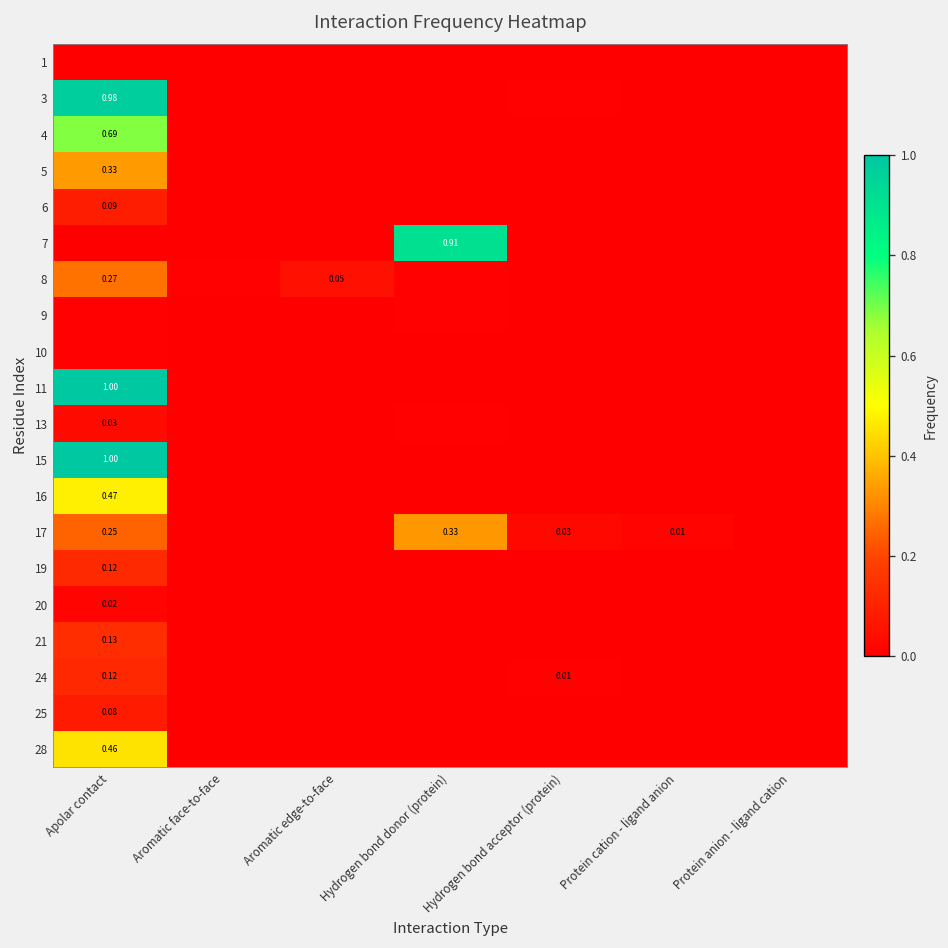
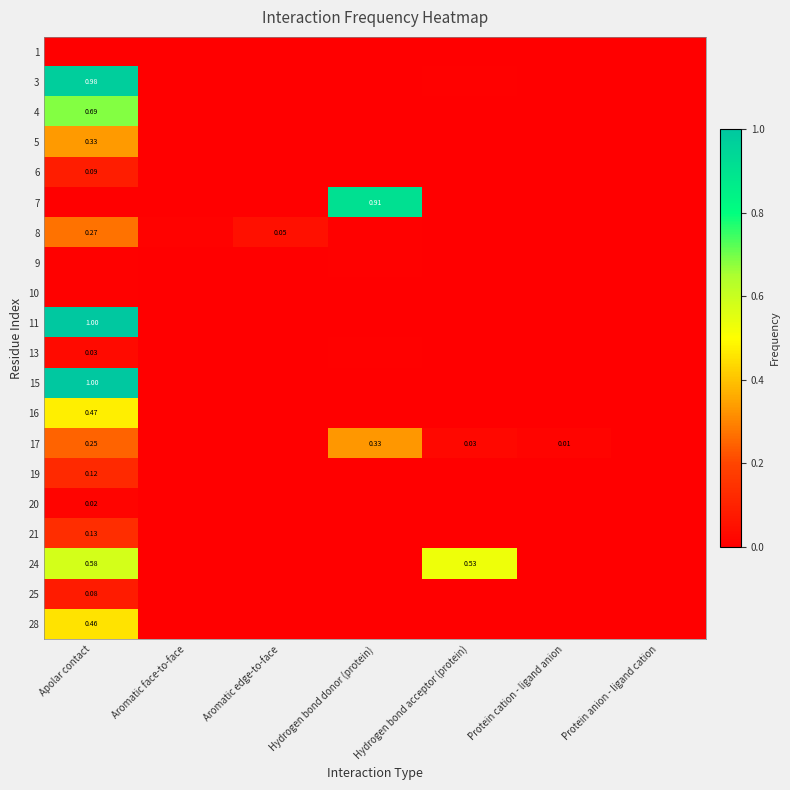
24, Apolar contact: 0.12 -> 0.58
24, Hydrogen bond acceptor (protein): 0.01 -> 0.53
